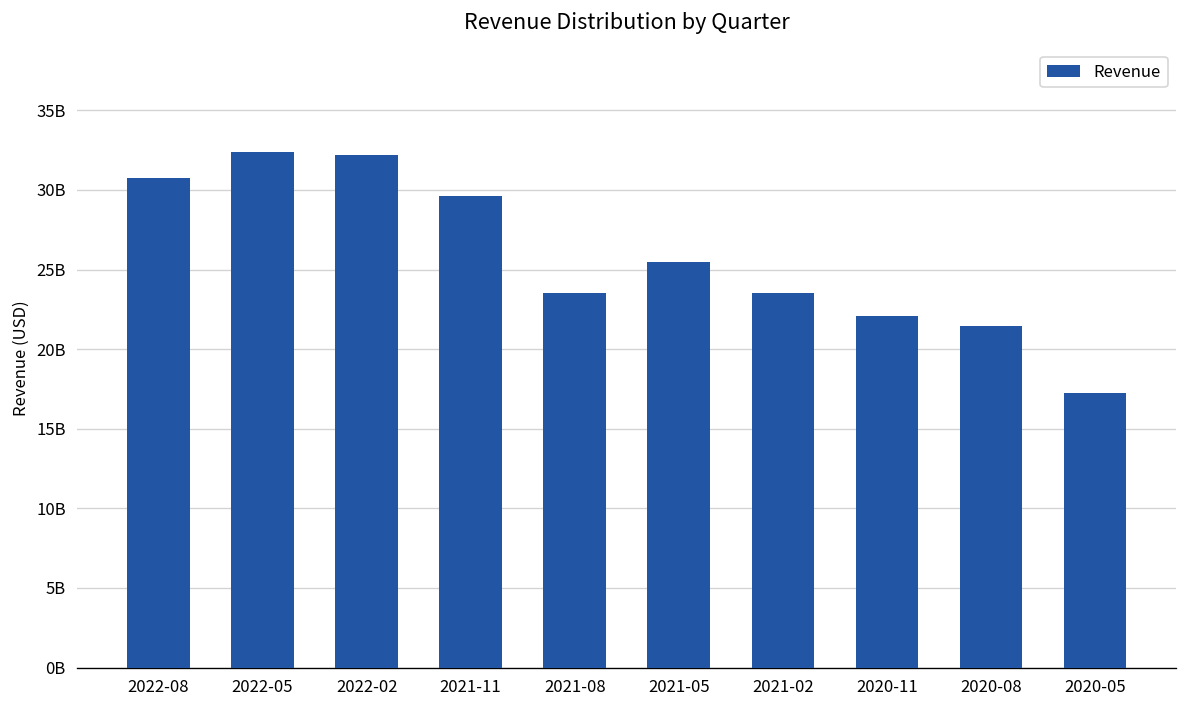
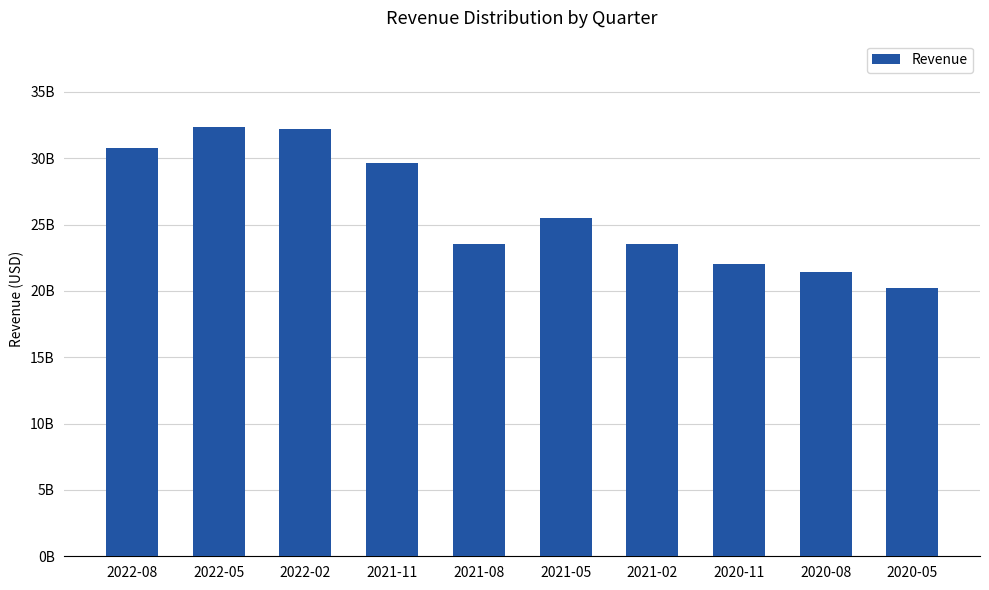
2020-05: 17200000000 -> 20200000000
